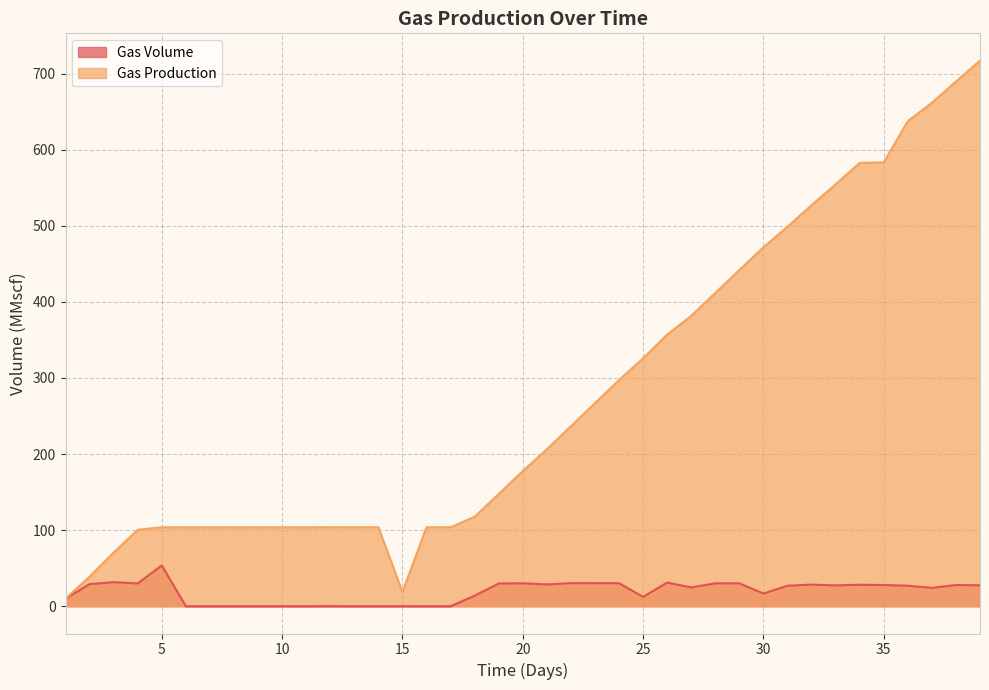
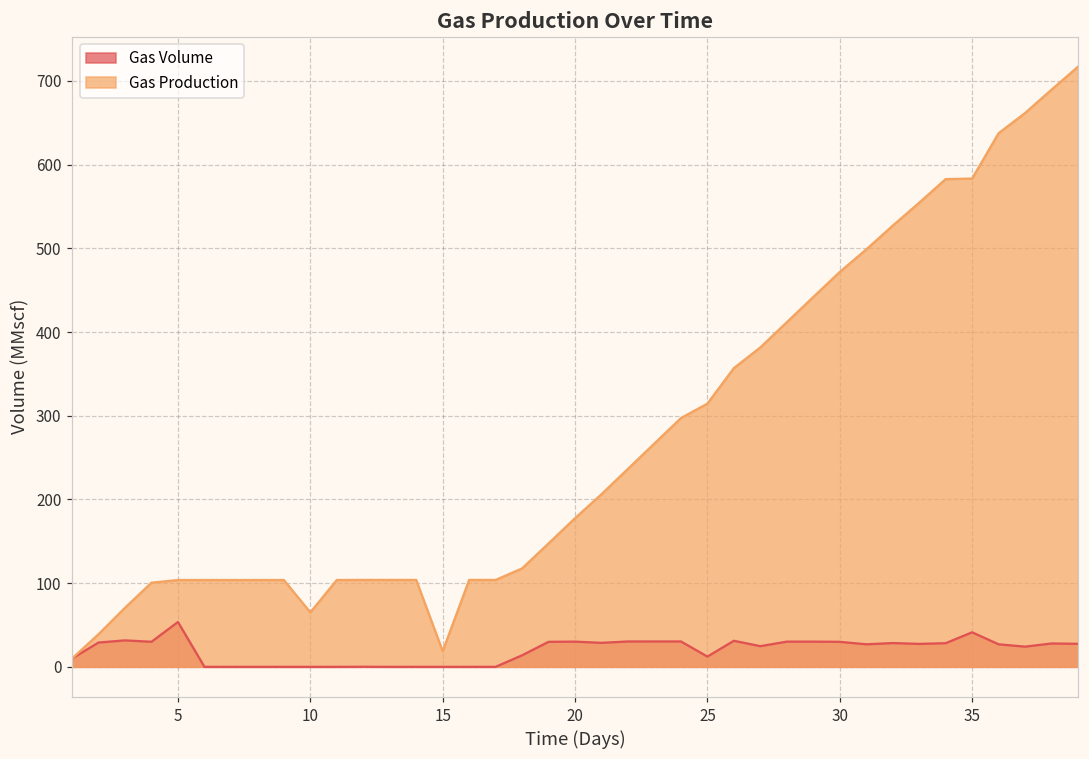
Gas Production, 10: 100 -> 70
Gas Production, 25: 330 -> 310
Gas Volume, 30: 20 -> 30
Gas Volume, 35: 30 -> 40
